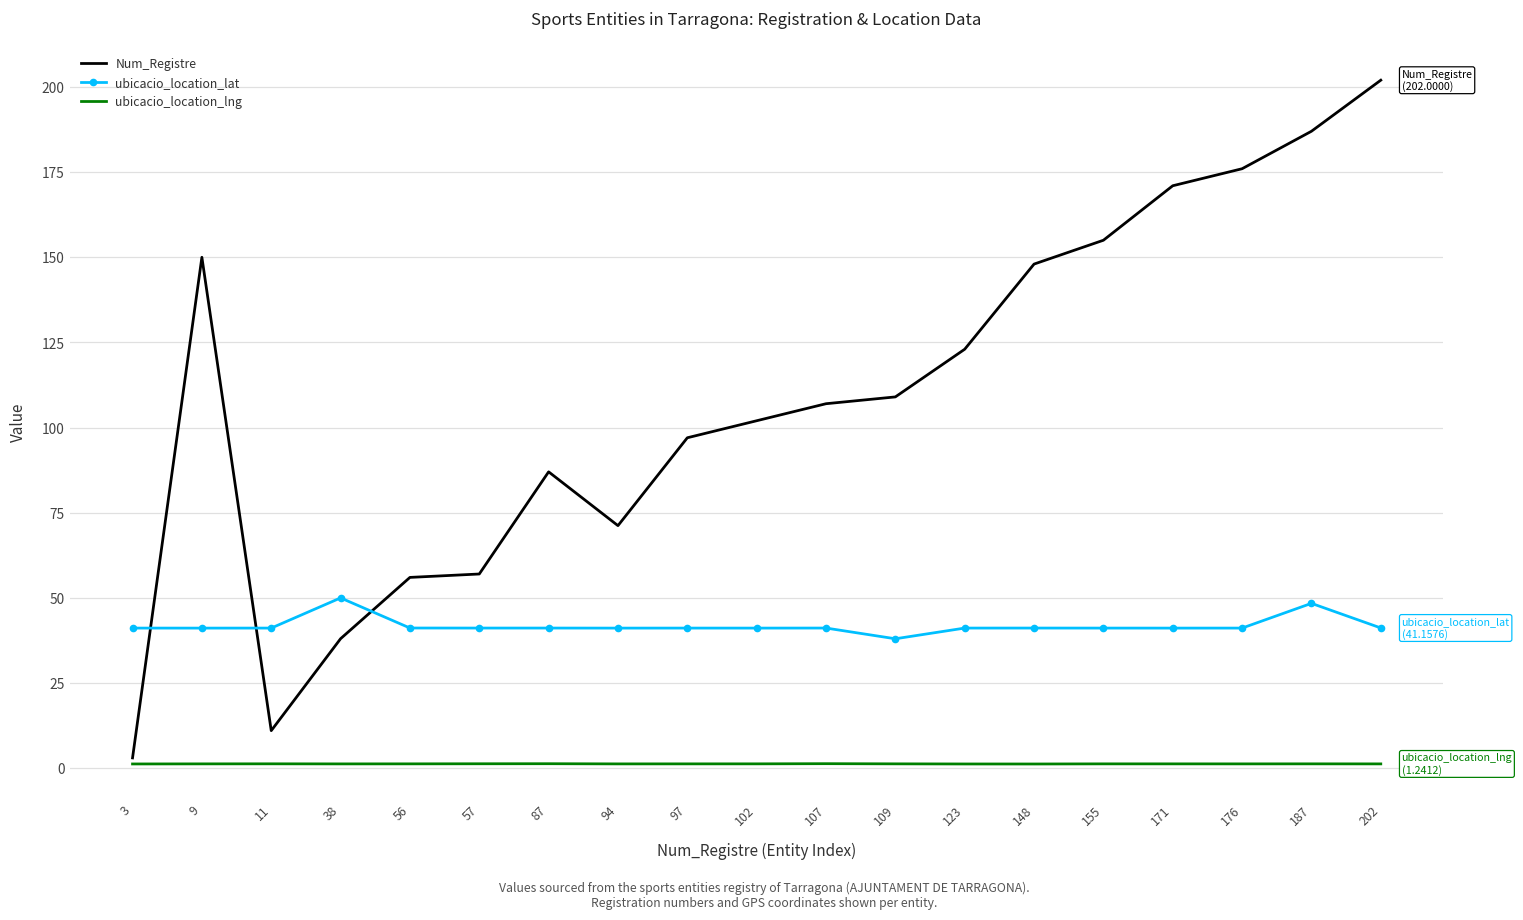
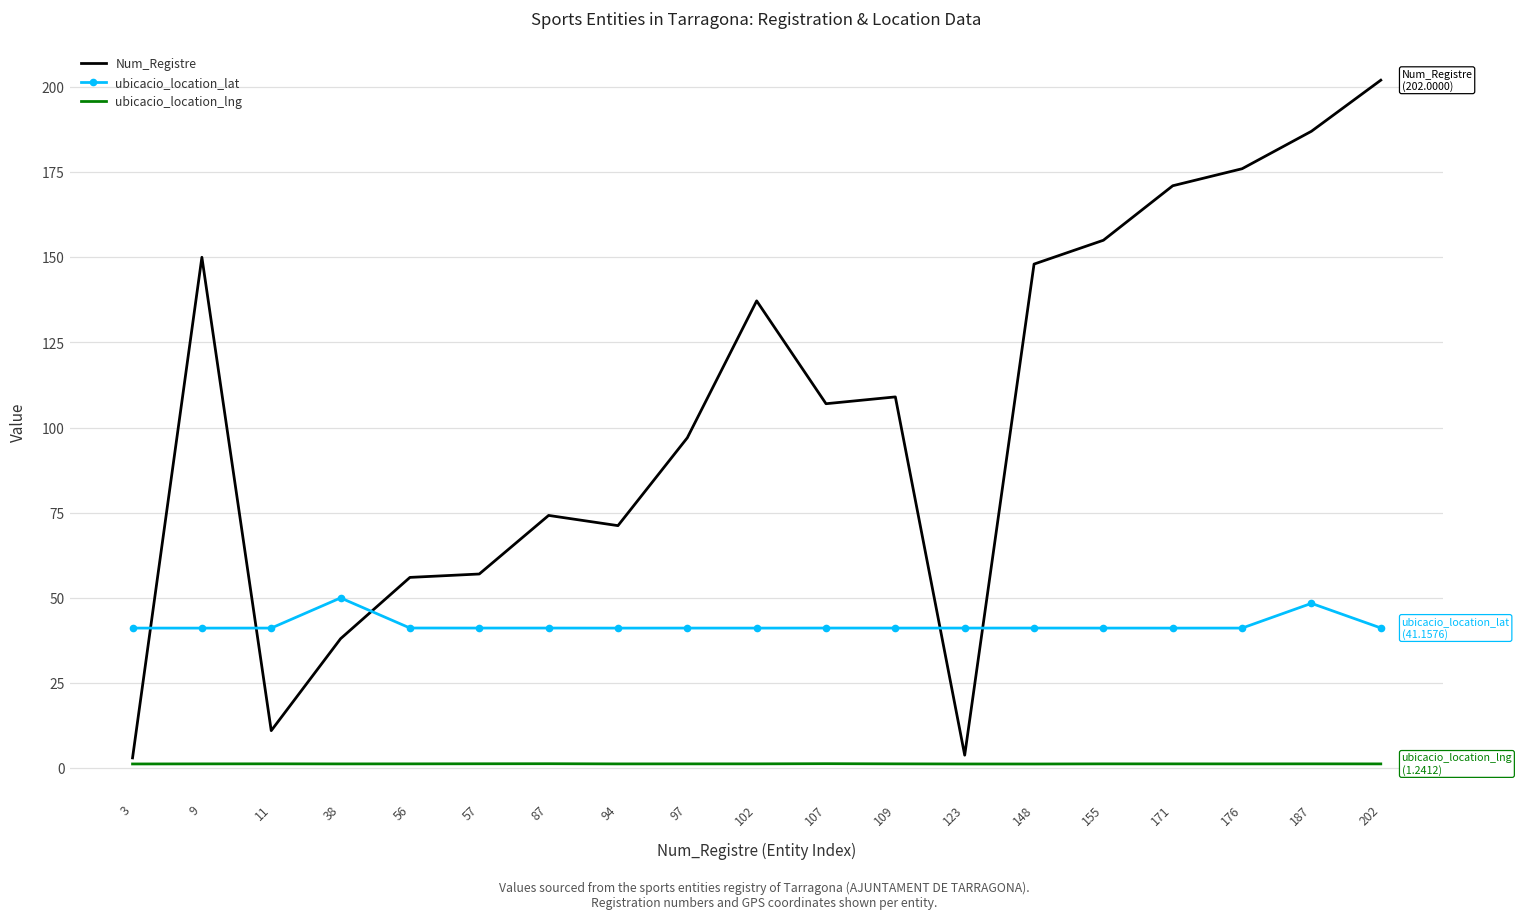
Num_Registre, 87: 87 -> 74
Num_Registre, 102: 102 -> 137
ubicacio_location_lat, 109: 38 -> 41
Num_Registre, 123: 123 -> 4
